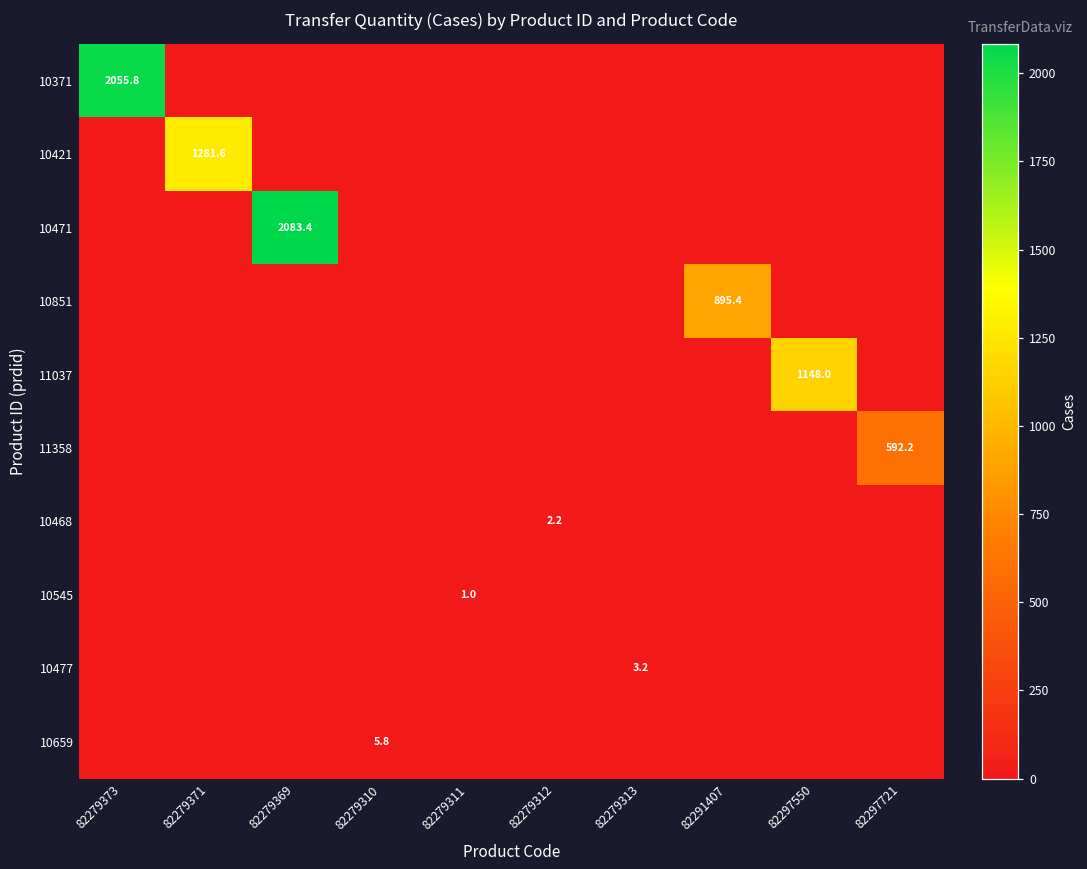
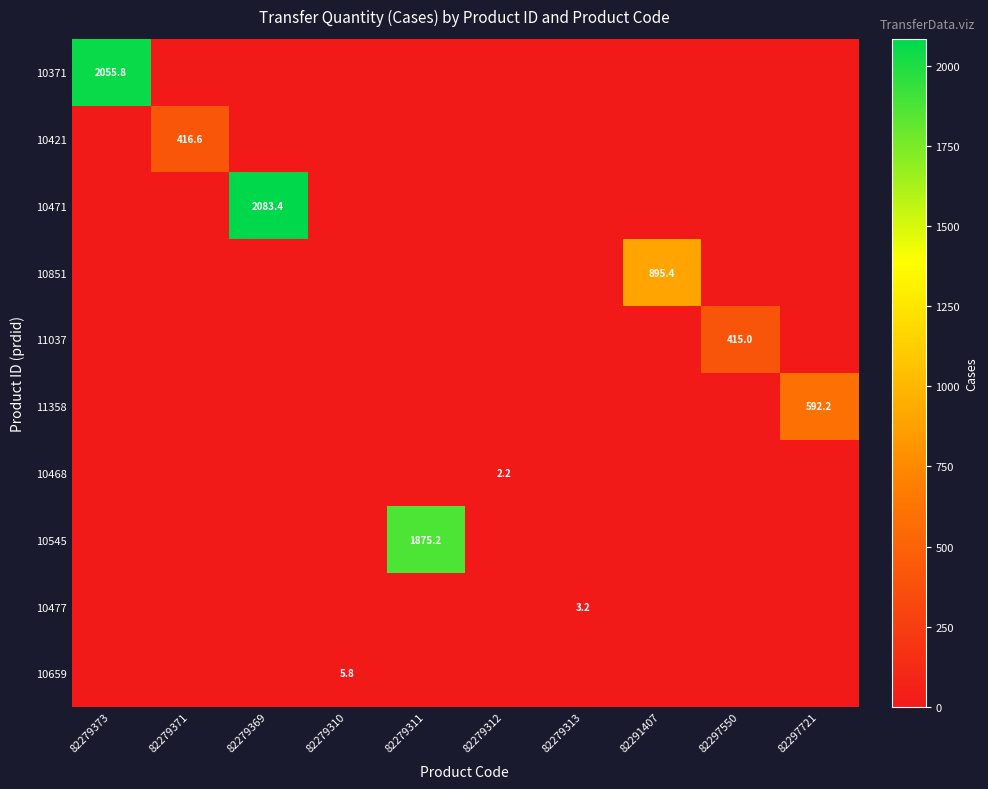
10421, 82279371: 1281.6 -> 416.6
11037, 82297550: 1148.0 -> 415.0
10545, 82279311: 1.0 -> 1875.2
